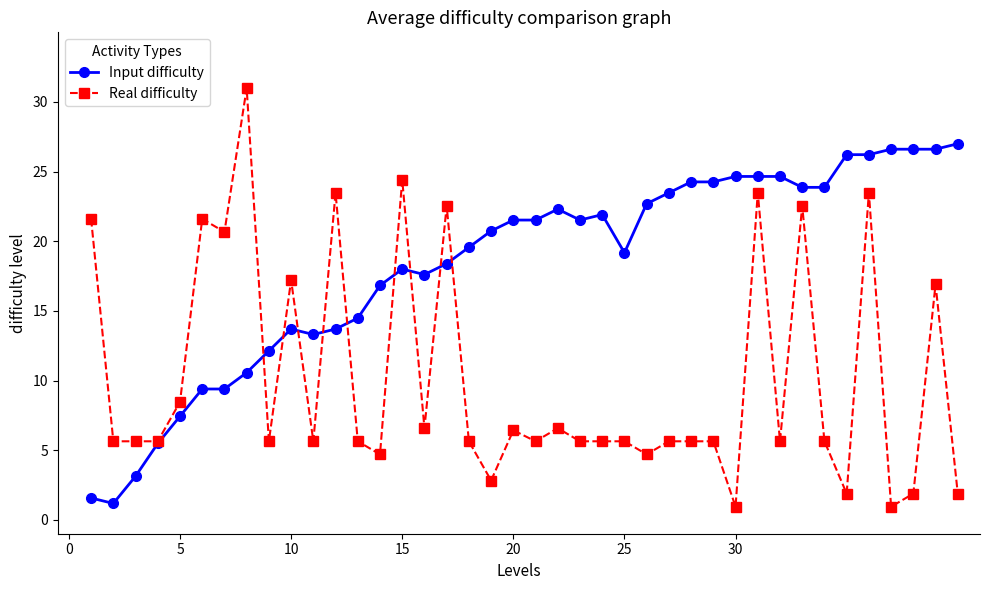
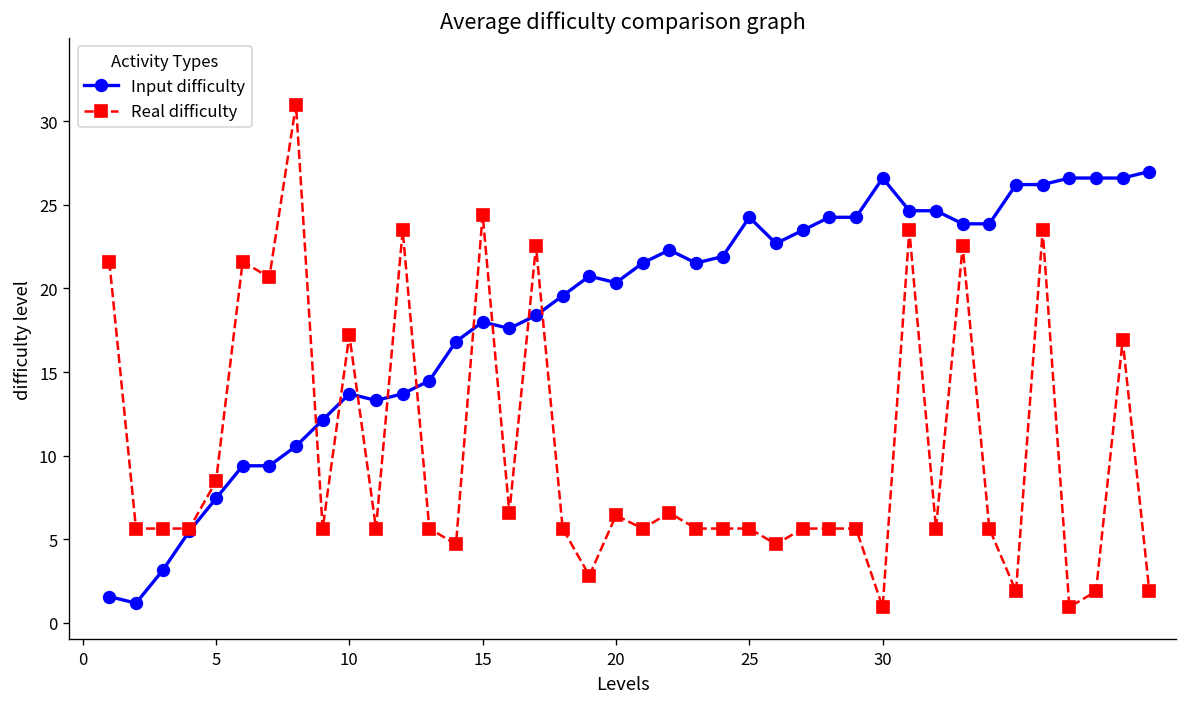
Input difficulty, 20: 21.5 -> 20.3
Input difficulty, 25: 19.2 -> 24.3
Input difficulty, 30: 24.7 -> 26.6
